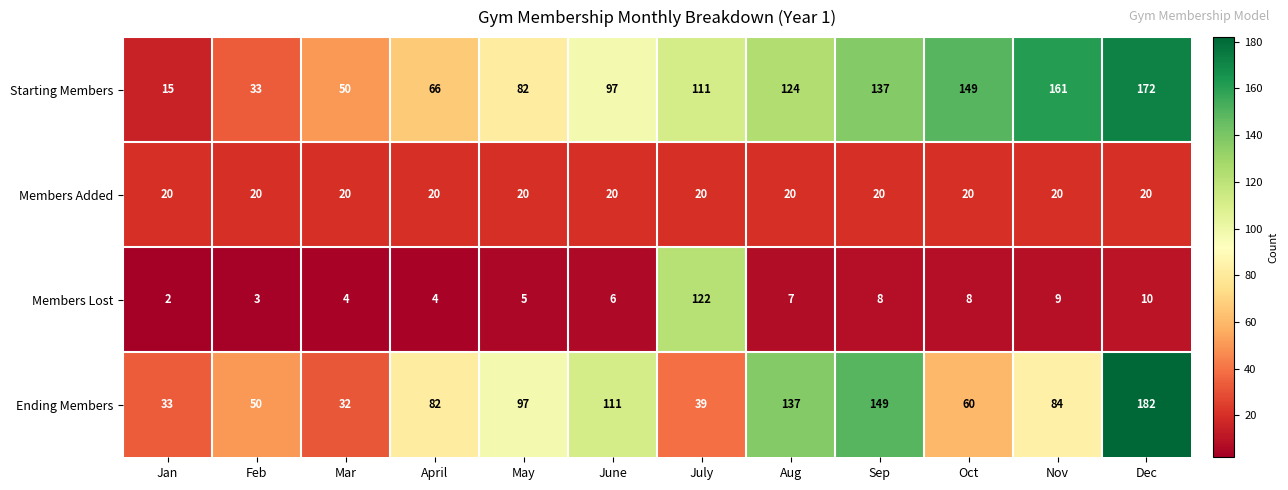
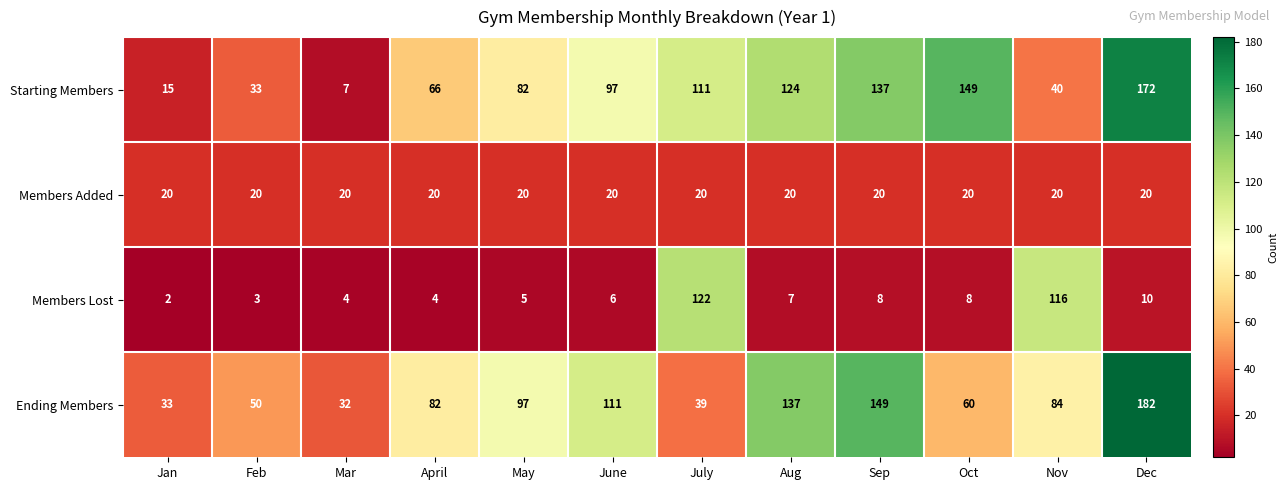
Starting Members, Mar: 50 -> 7
Starting Members, Nov: 161 -> 40
Members Lost, Nov: 9 -> 116
